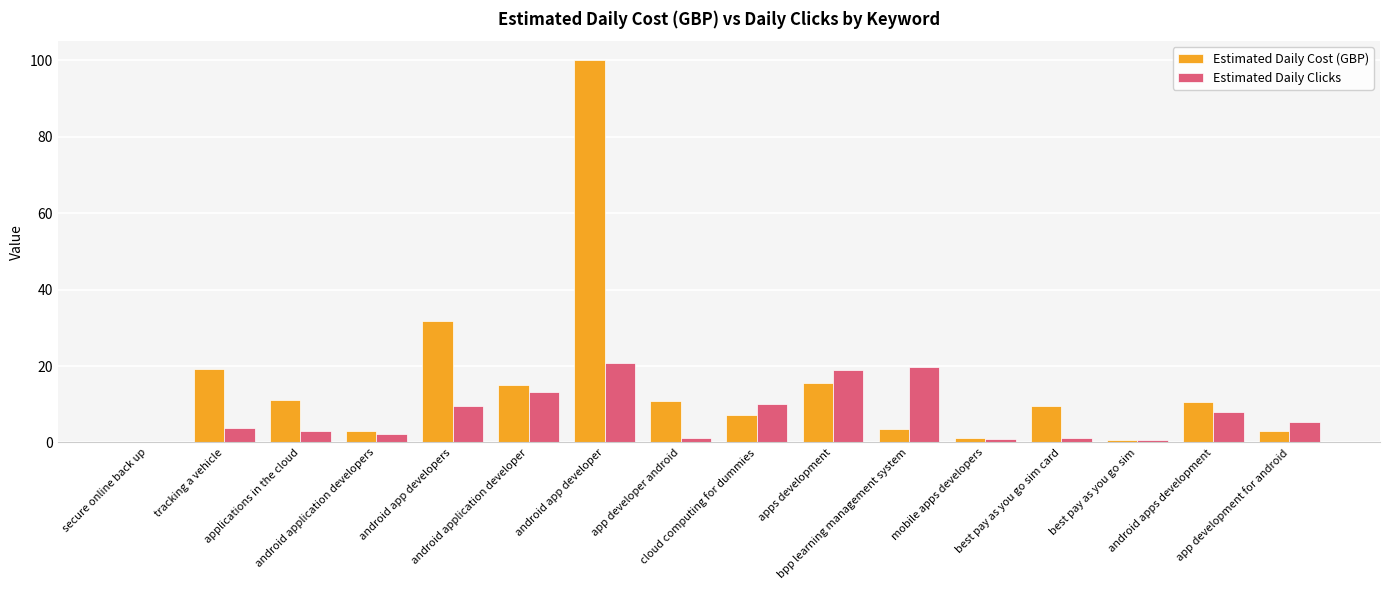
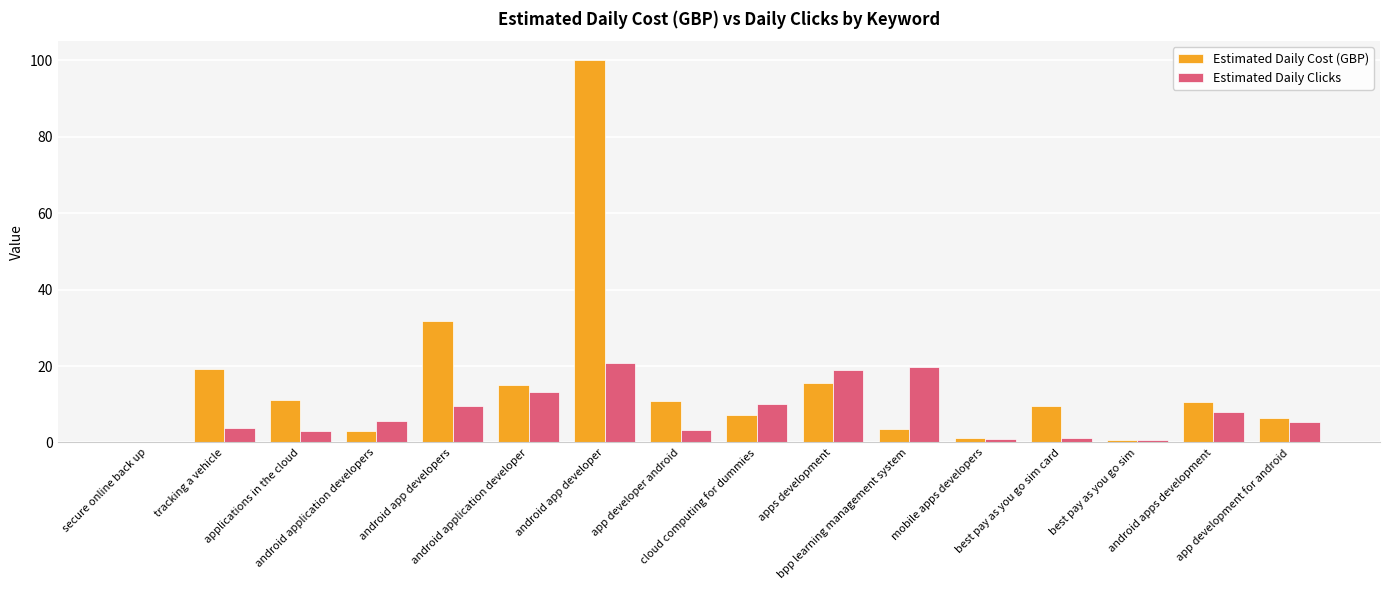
Estimated Daily Clicks, android application developers: 2 -> 5
Estimated Daily Clicks, app developer android: 1 -> 3
Estimated Daily Cost (GBP), app development for android: 3 -> 6
